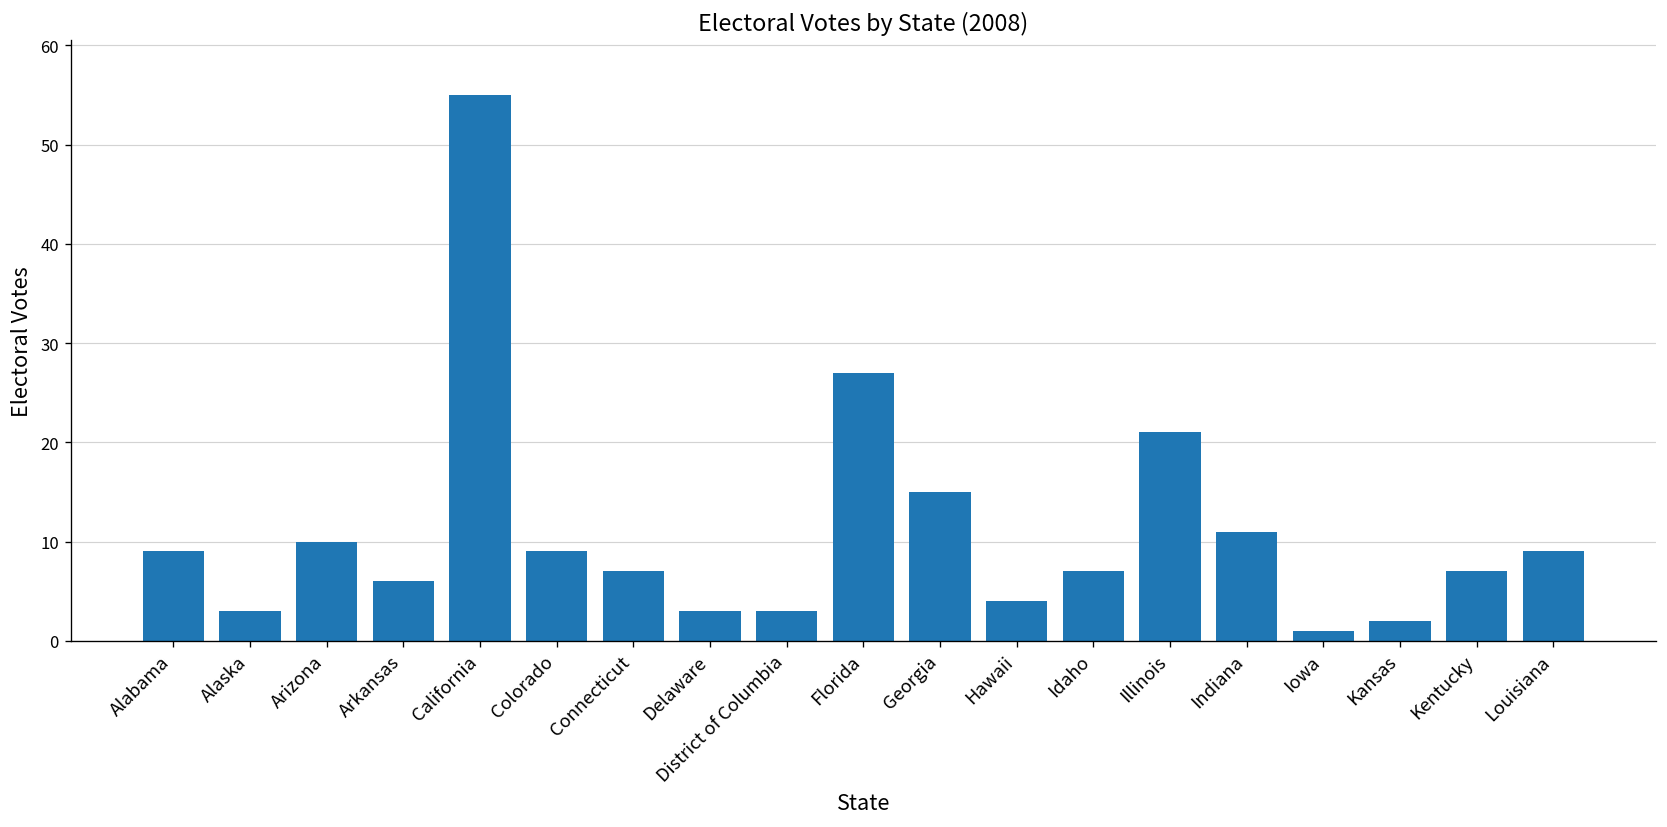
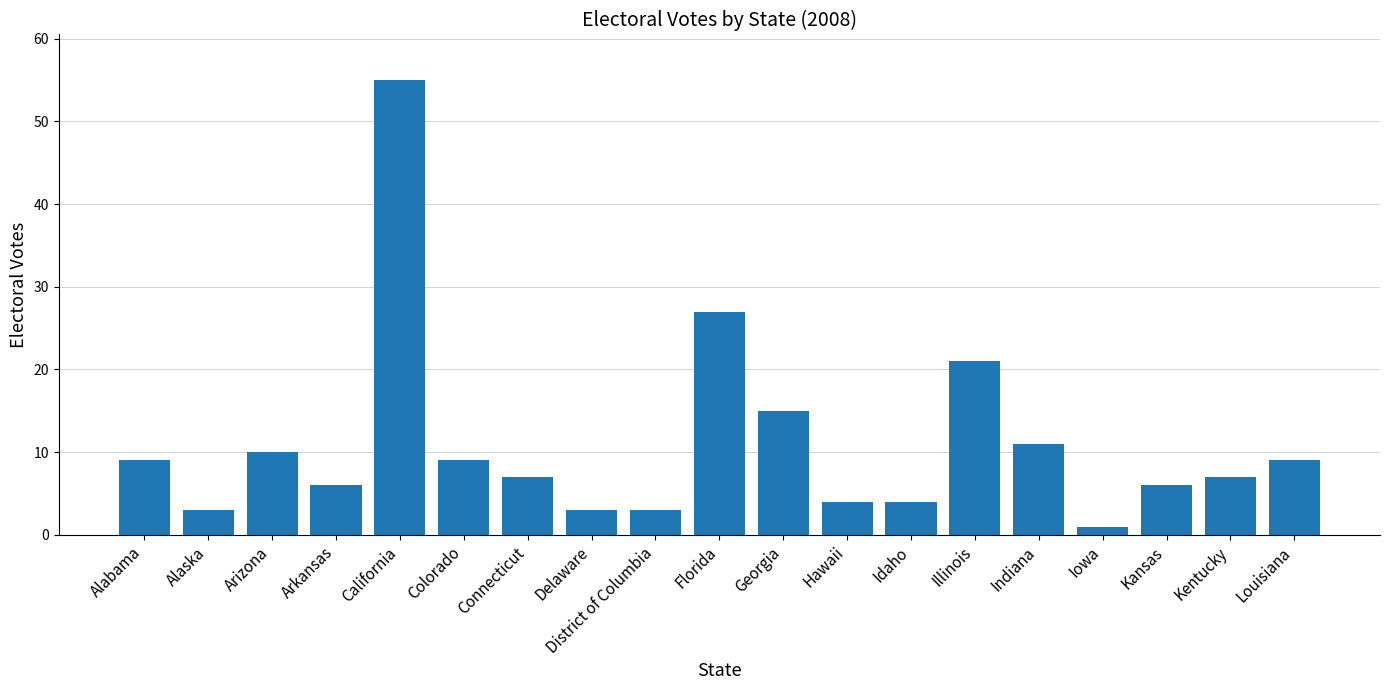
Idaho: 7 -> 4
Kansas: 2 -> 6
